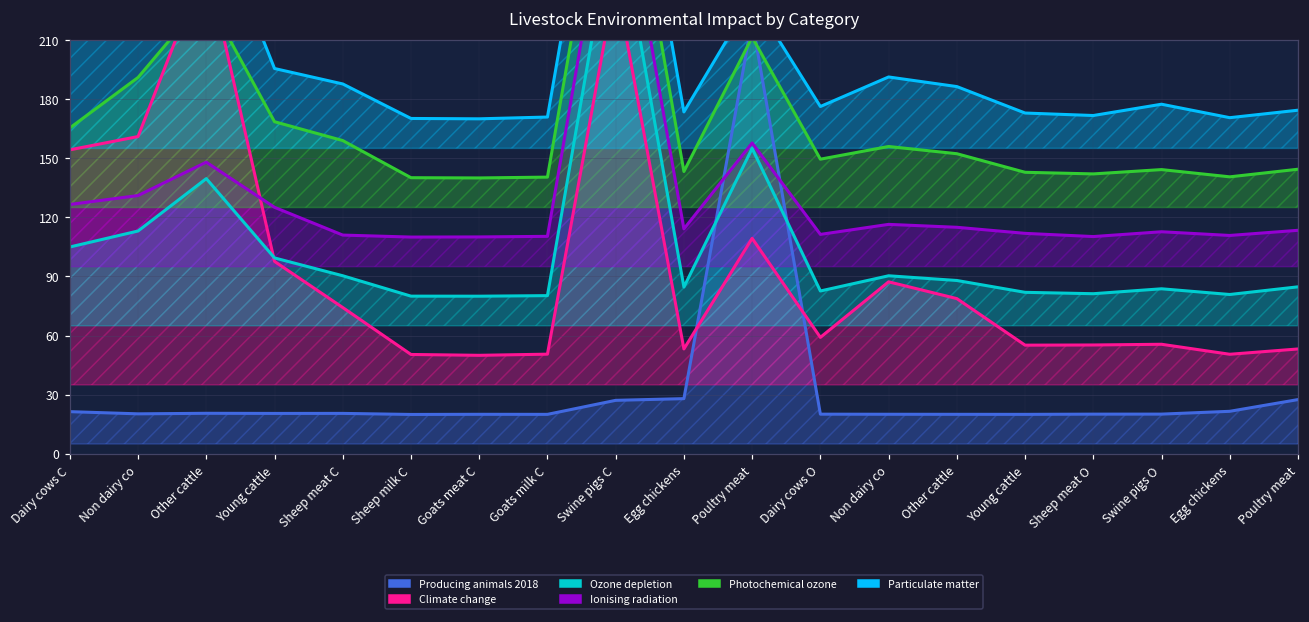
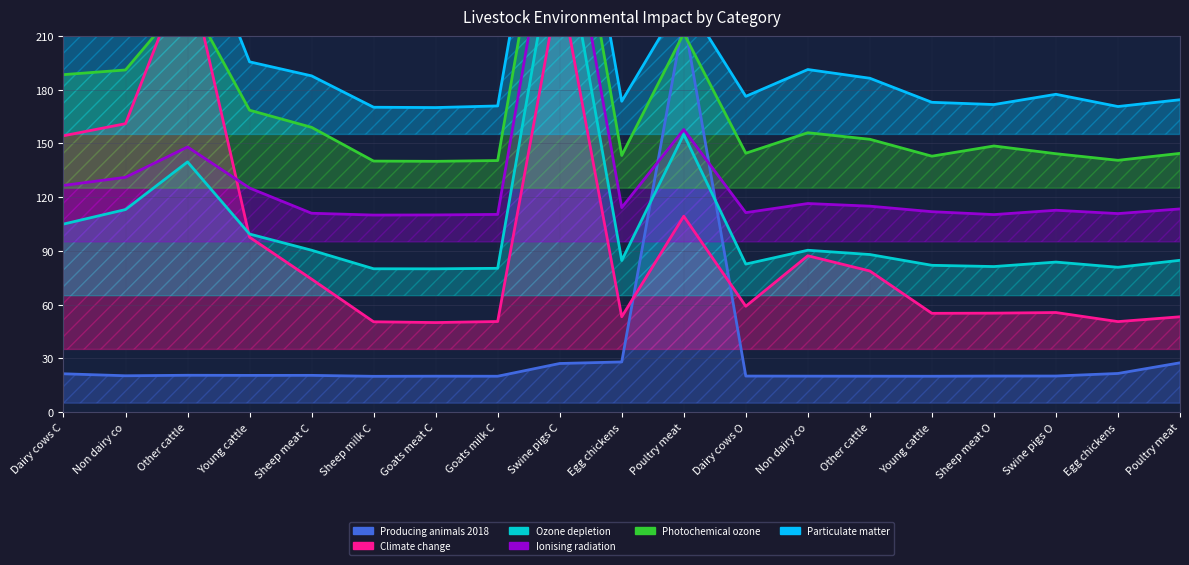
Photochemical ozone, Dairy cows C: 165 -> 188
Photochemical ozone, Dairy cows O: 150 -> 145
Photochemical ozone, Sheep meat O: 142 -> 149
